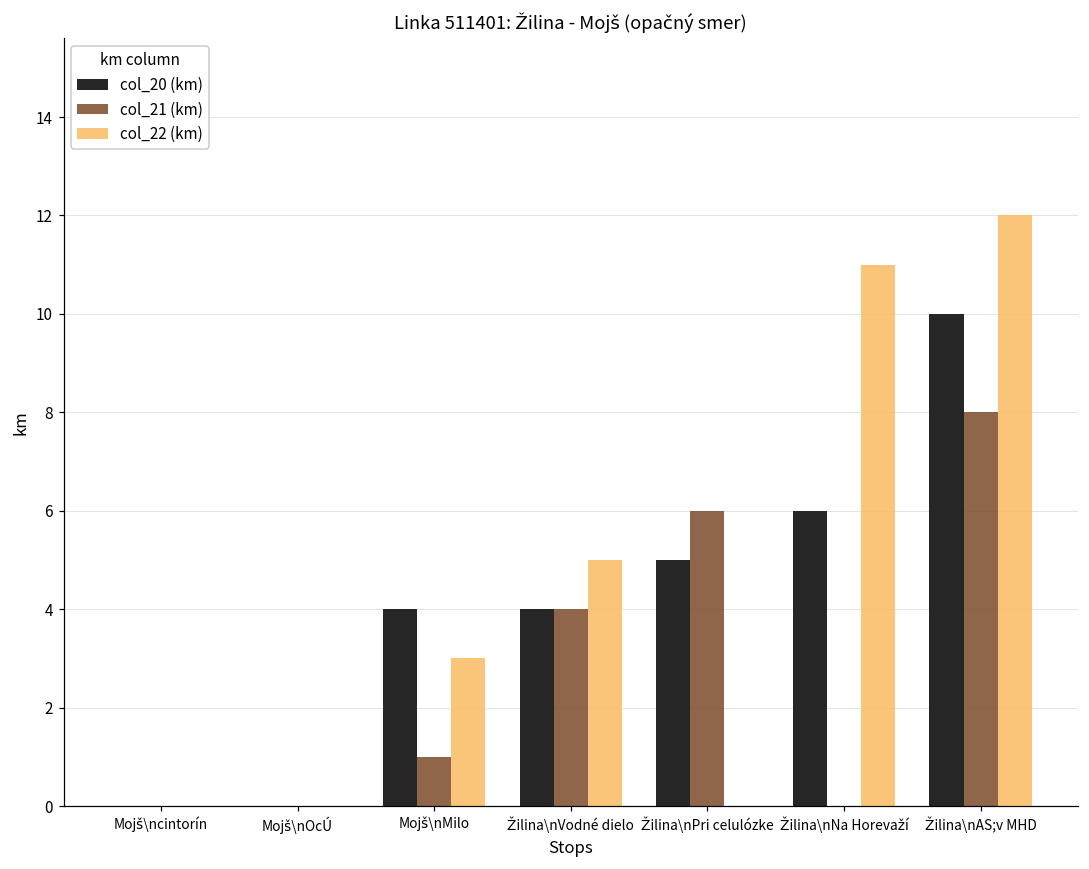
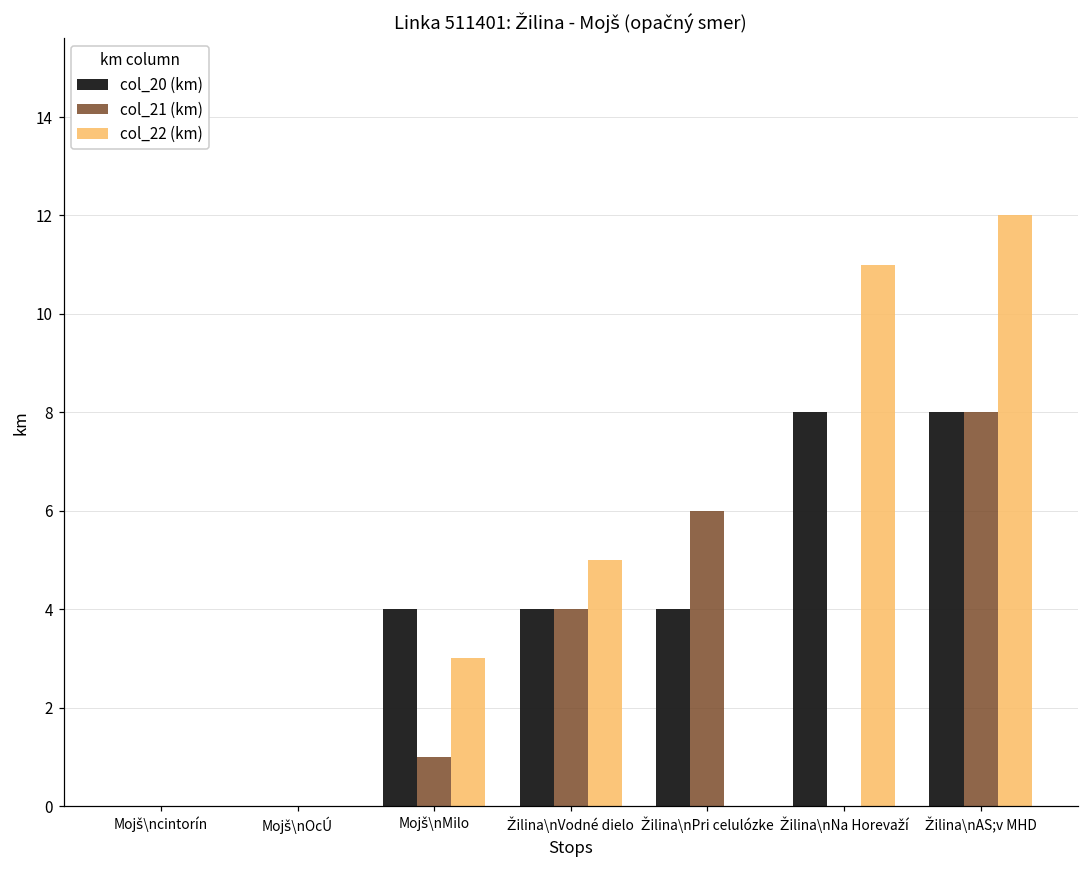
col_20 (km), Žilina\nPri celulózke: 5 -> 4
col_20 (km), Žilina\nNa Horevaží: 6 -> 8
col_20 (km), Žilina\nAS;v MHD: 10 -> 8
